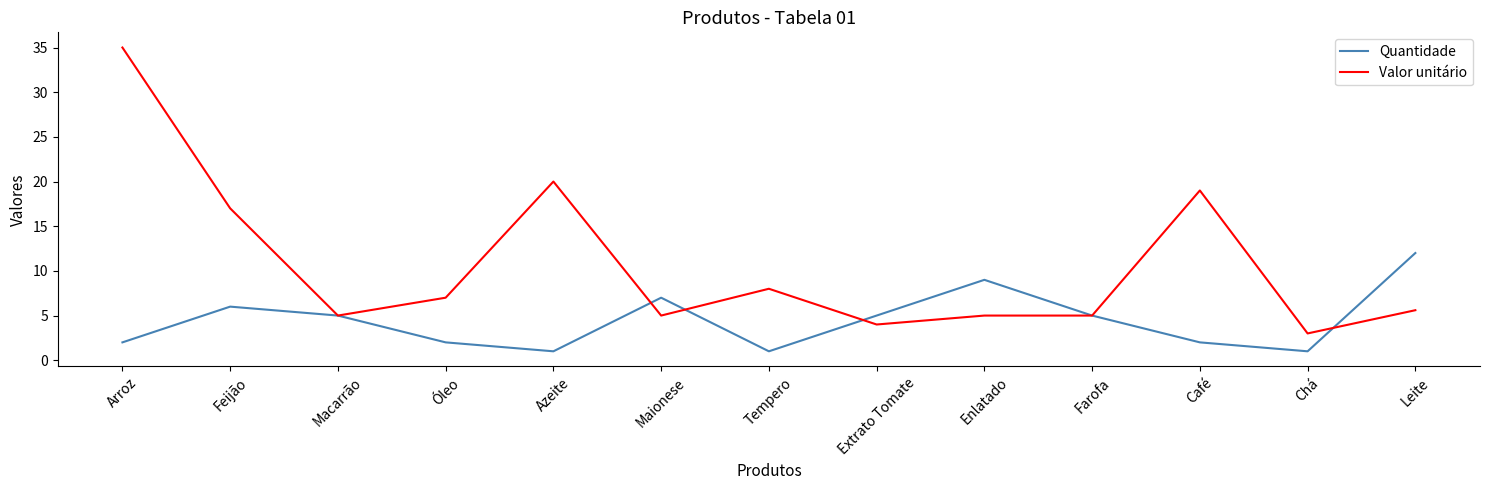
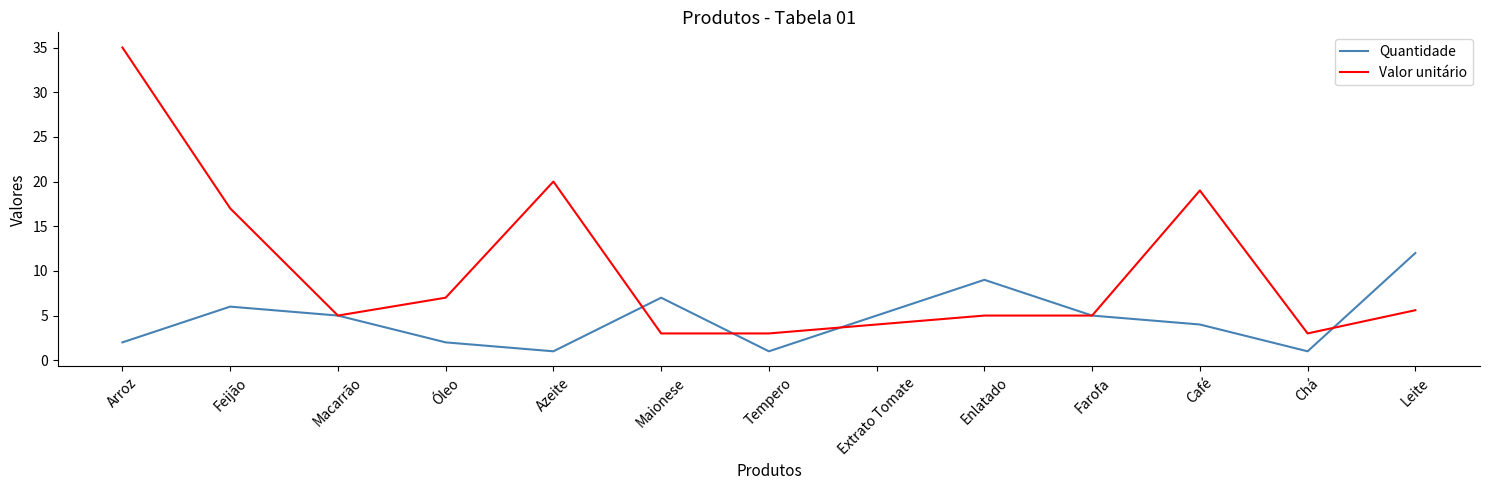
Valor unitário, Maionese: 5 -> 3
Valor unitário, Tempero: 8 -> 3
Quantidade, Café: 2 -> 4
